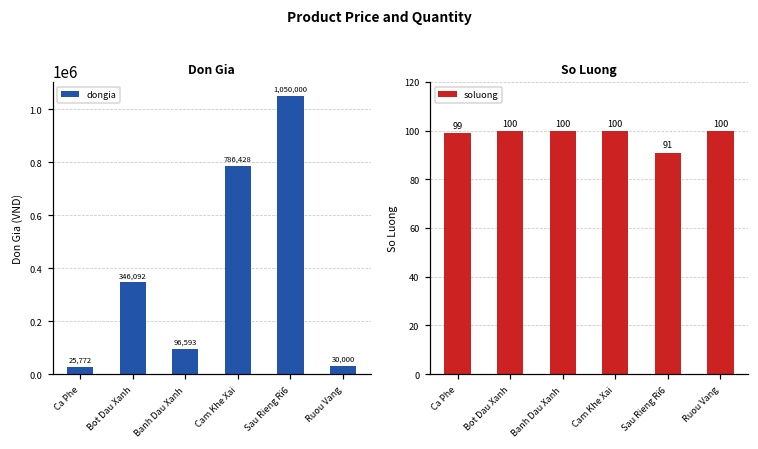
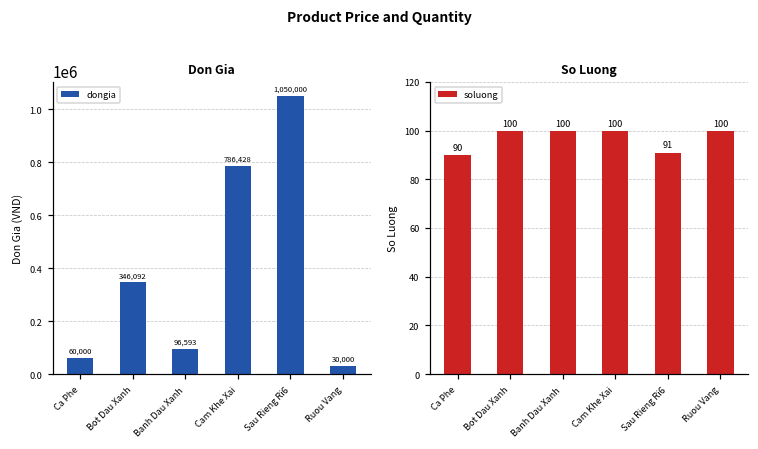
Don Gia, Ca Phe: 25,772 -> 60,000
So Luong, Ca Phe: 99 -> 90
